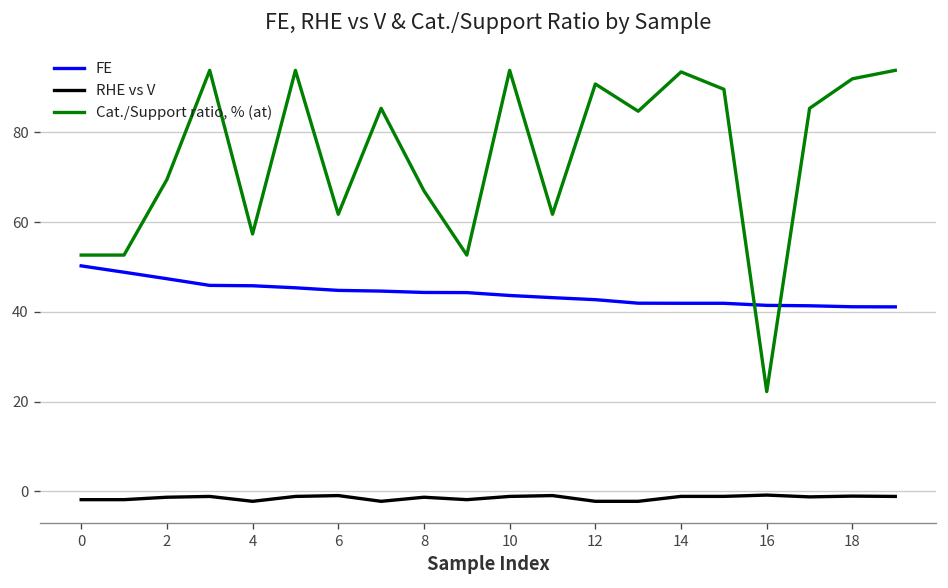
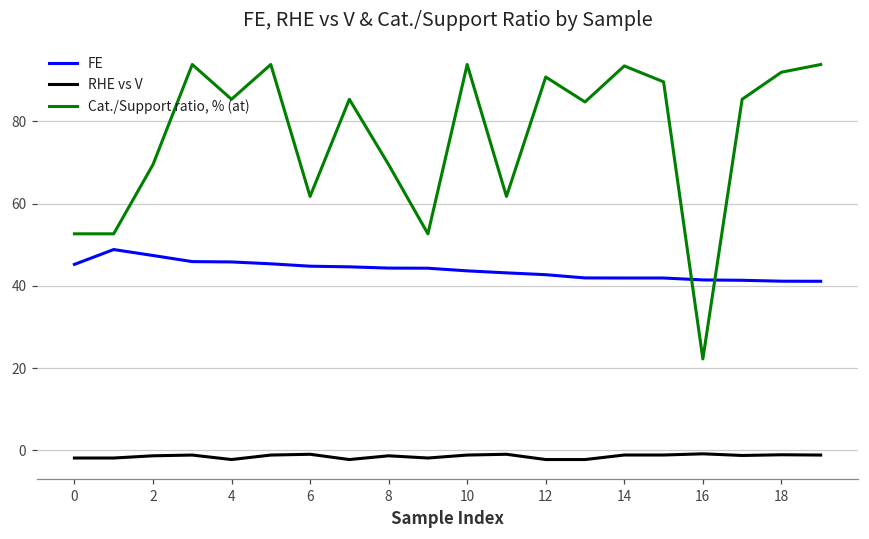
FE, 0: 50 -> 45
Cat./Support ratio, % (at), 4: 57 -> 85
Cat./Support ratio, % (at), 8: 67 -> 69
